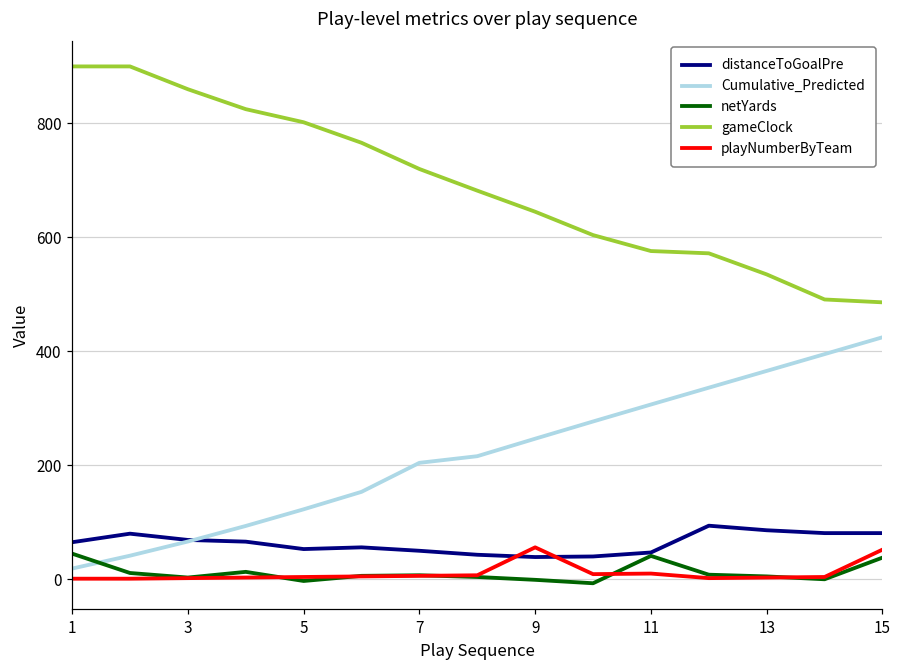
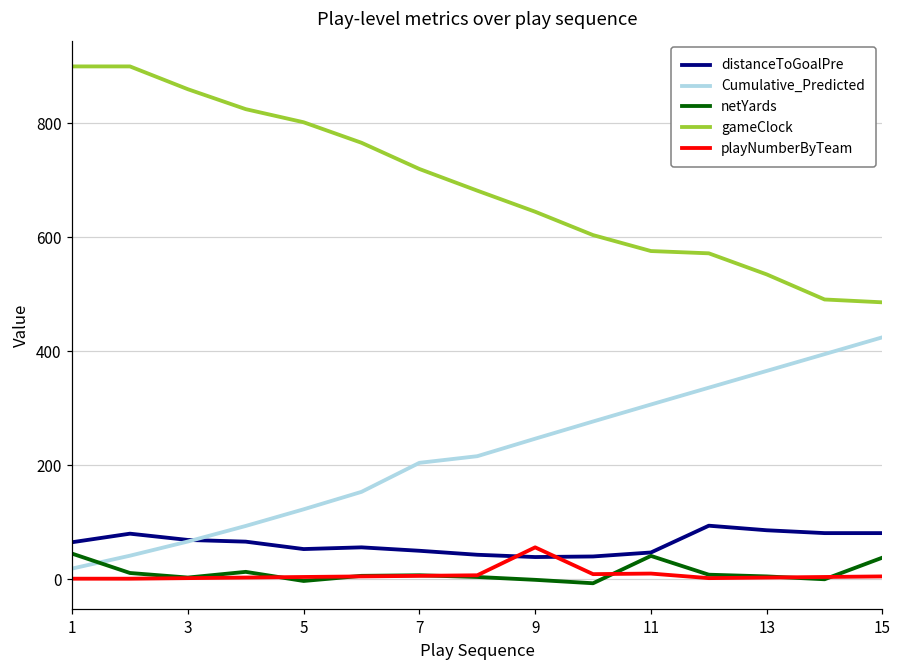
playNumberByTeam, 15: 50 -> 10
